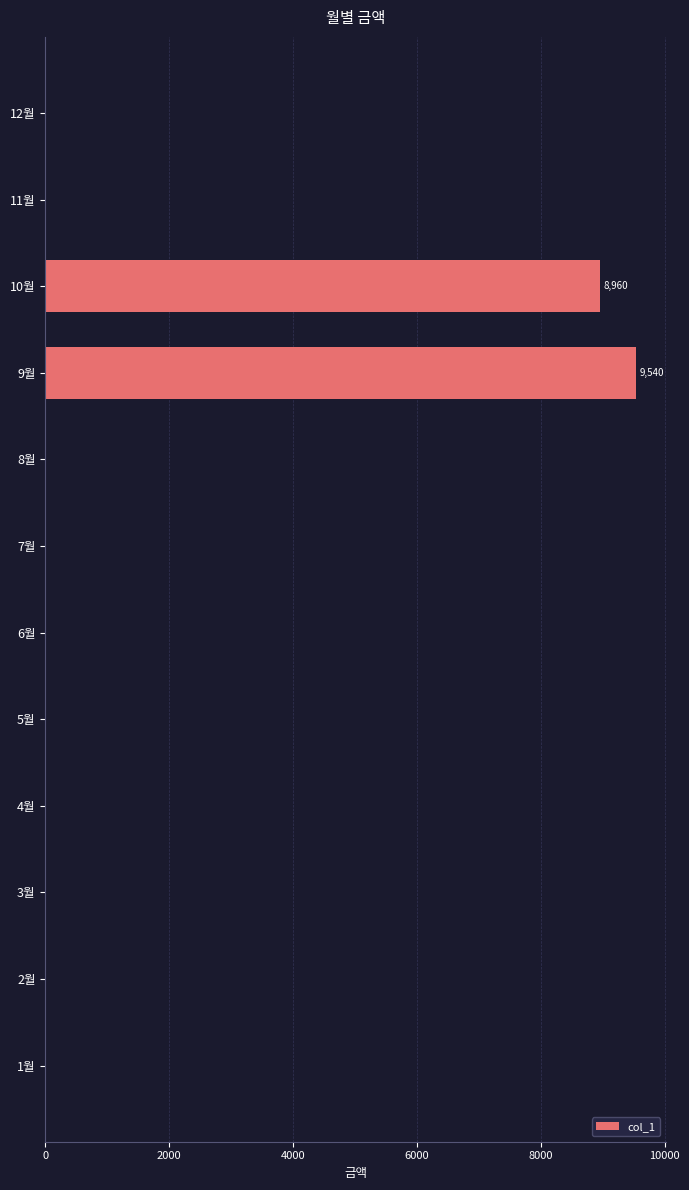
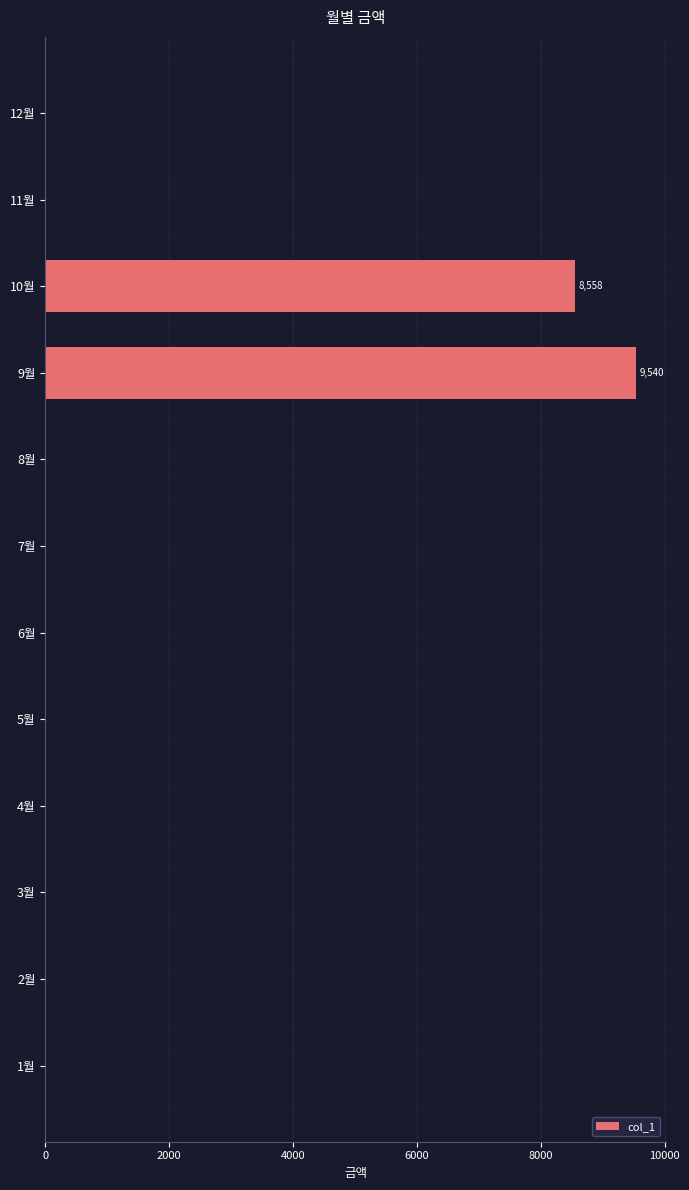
10월: 8,960 -> 8,558
